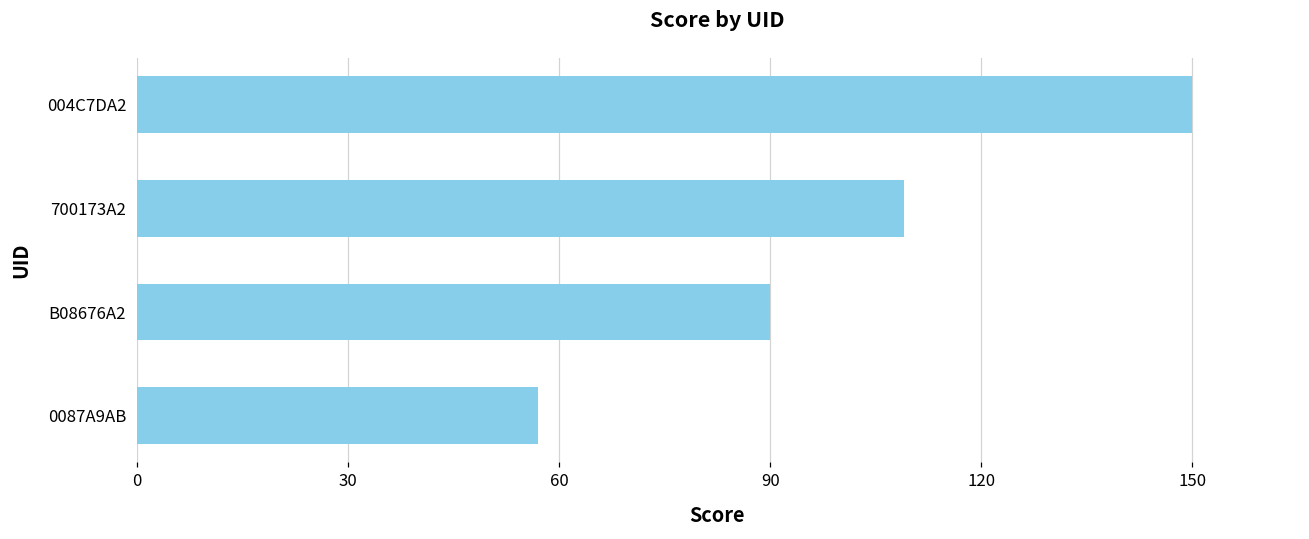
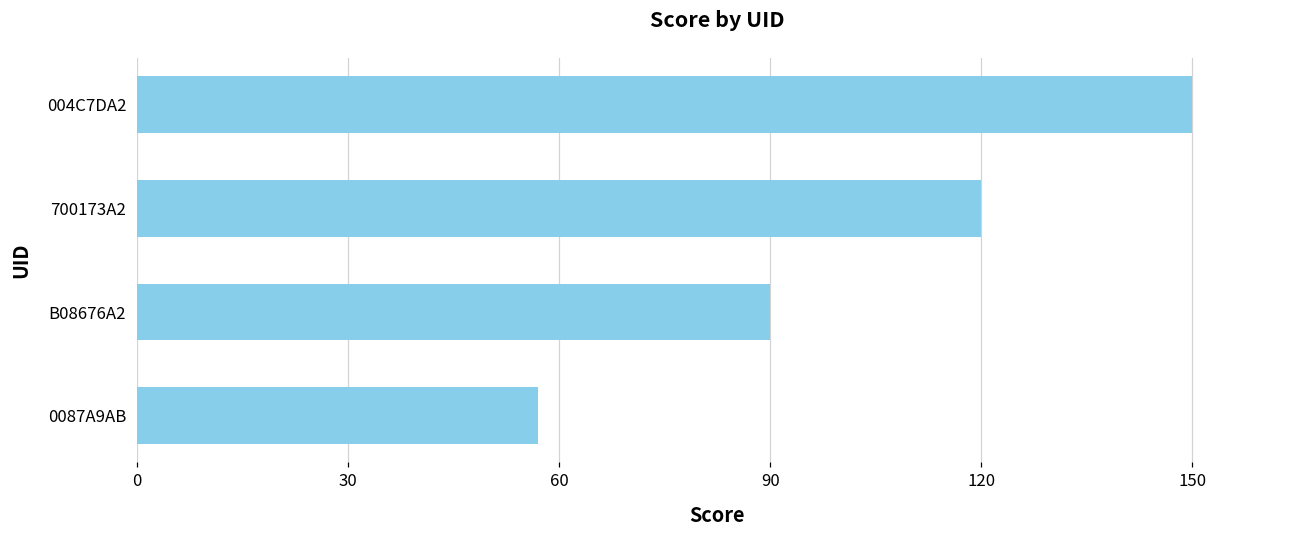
700173A2: 109 -> 120
